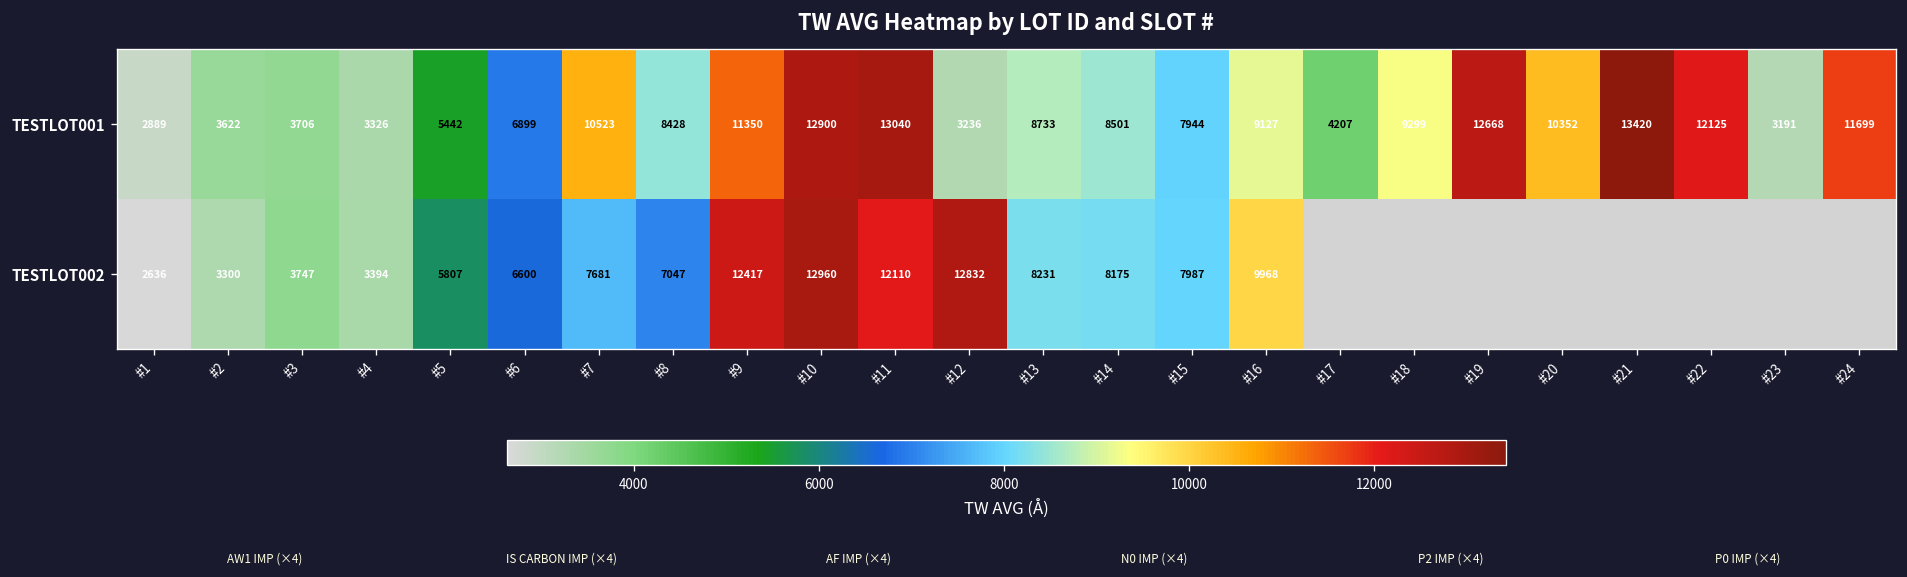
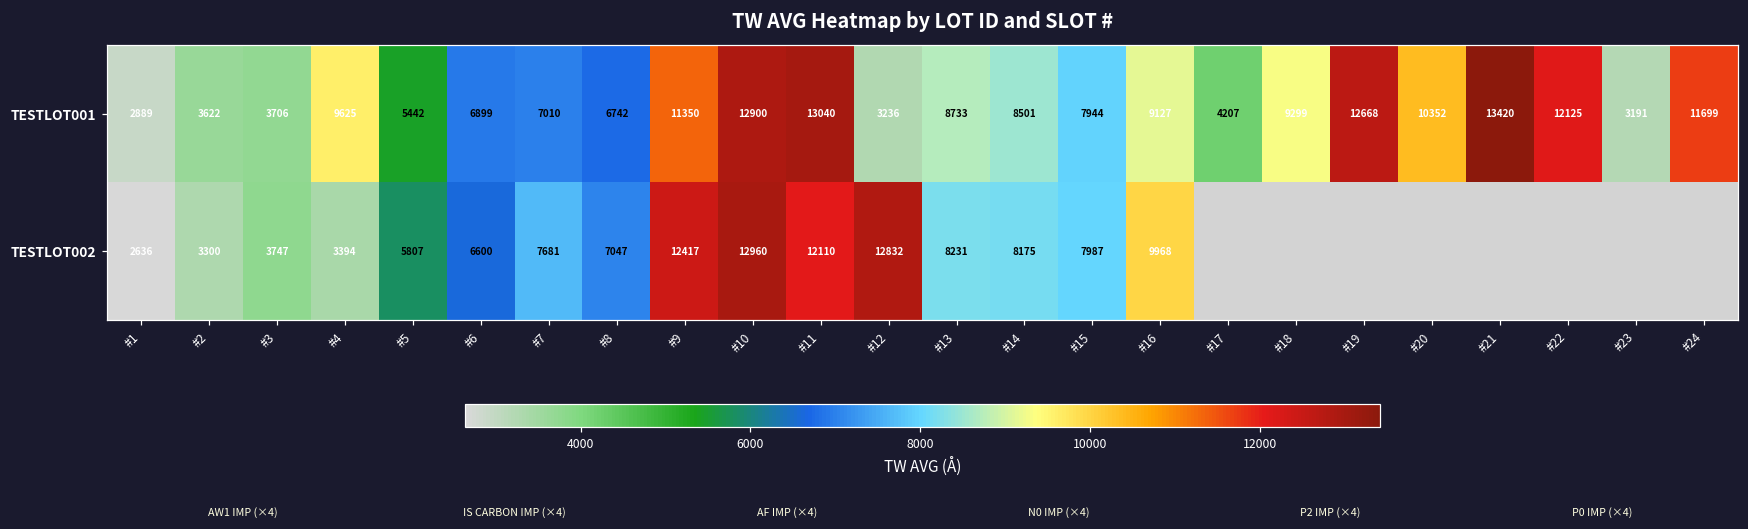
TESTLOT001, #4: 3326 -> 9625
TESTLOT001, #7: 10523 -> 7010
TESTLOT001, #8: 8428 -> 6742
